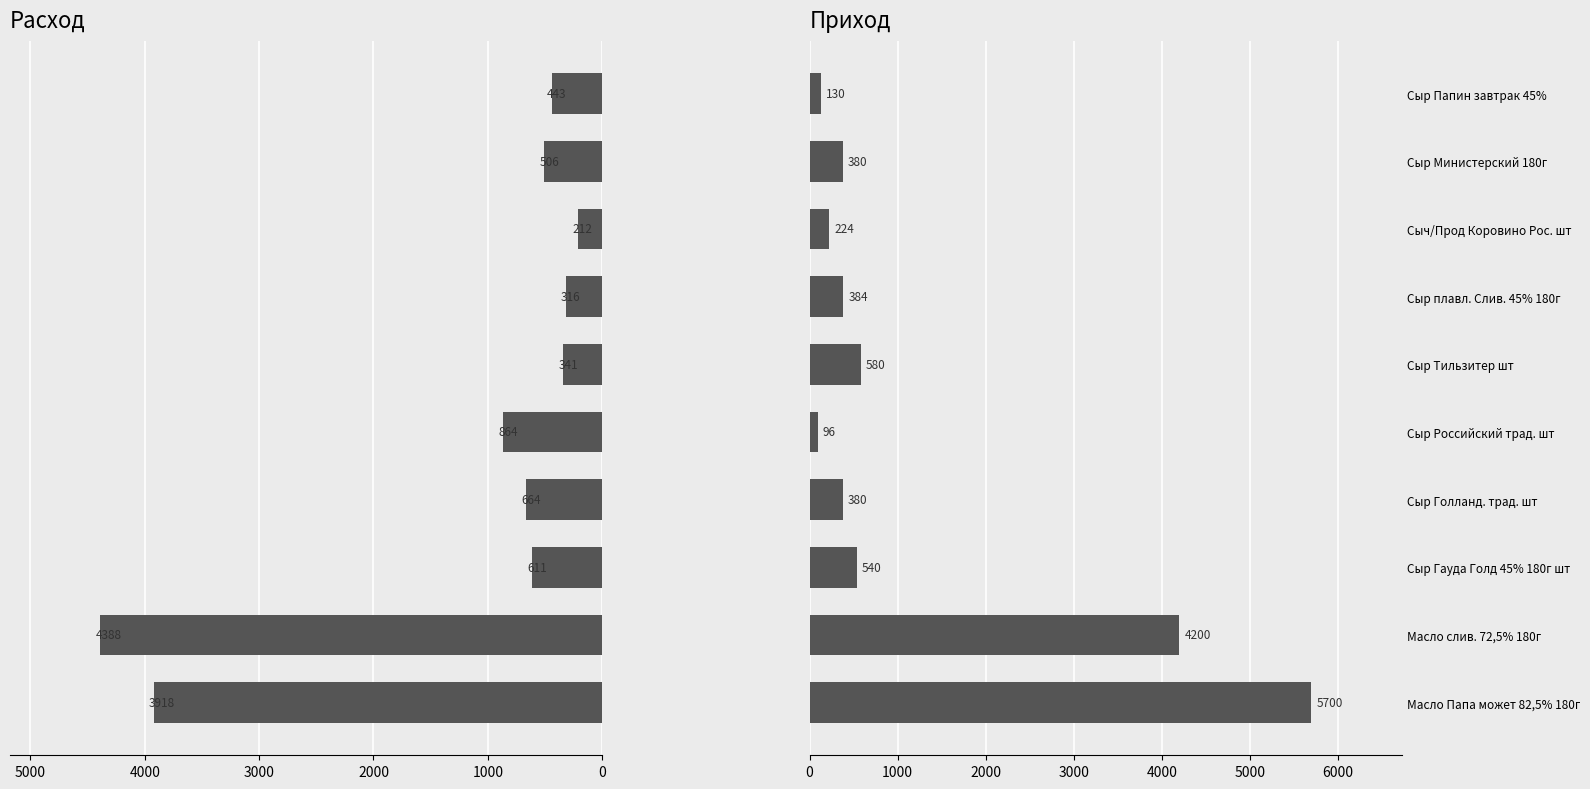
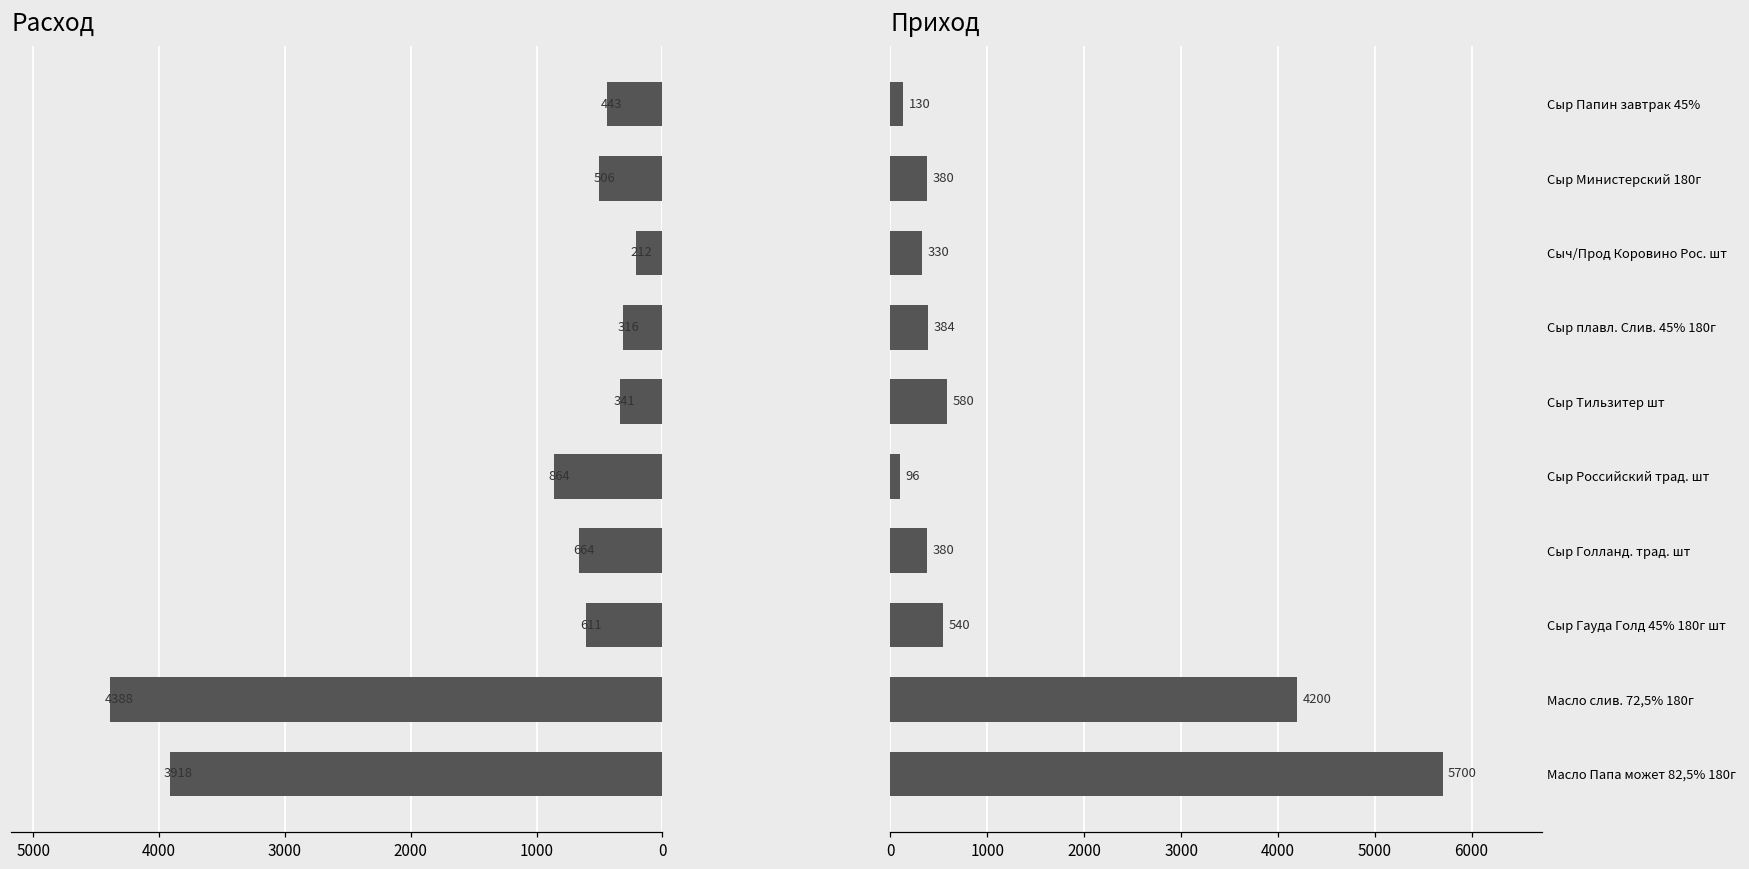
Приход, Сыч/Прод Коровино Рос. шт: 224 -> 330
